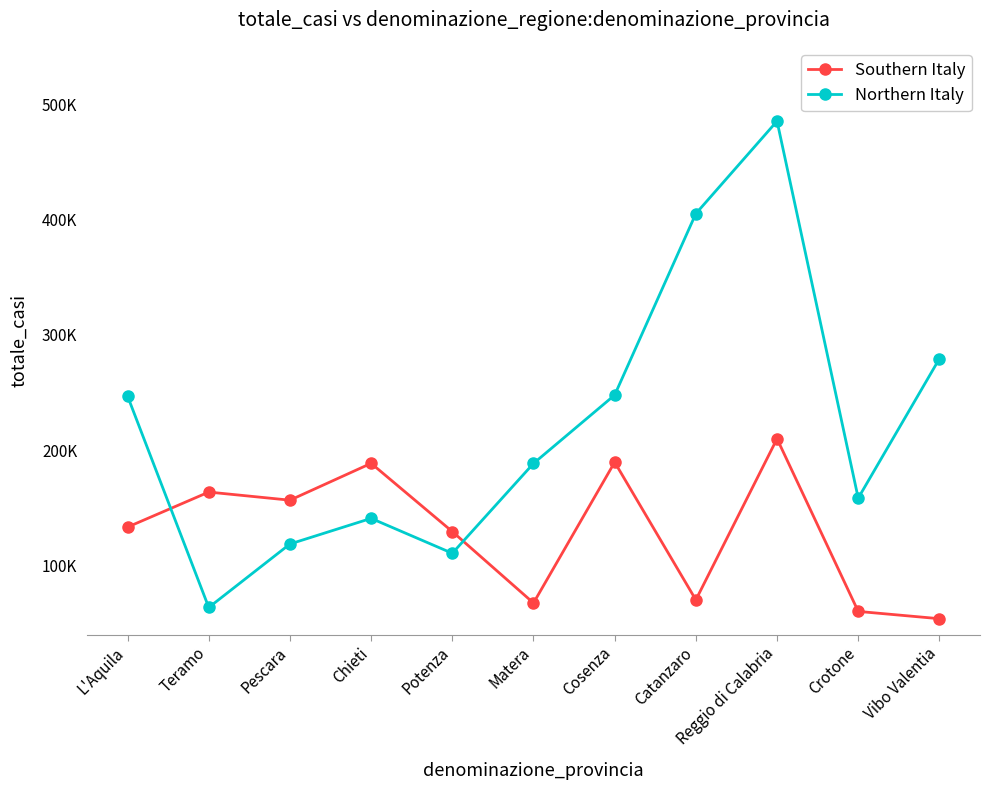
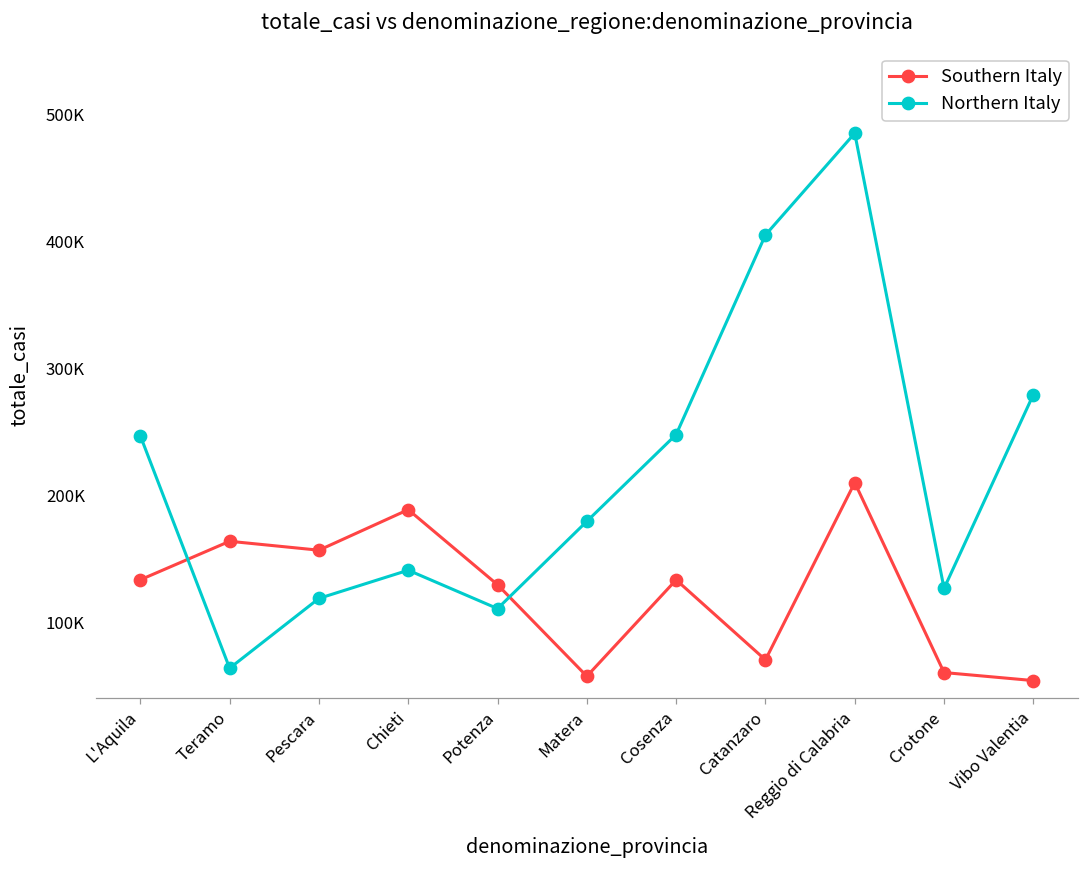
Southern Italy, Matera: 67000 -> 57000
Northern Italy, Matera: 189000 -> 179000
Southern Italy, Cosenza: 190000 -> 133000
Northern Italy, Crotone: 158000 -> 127000
